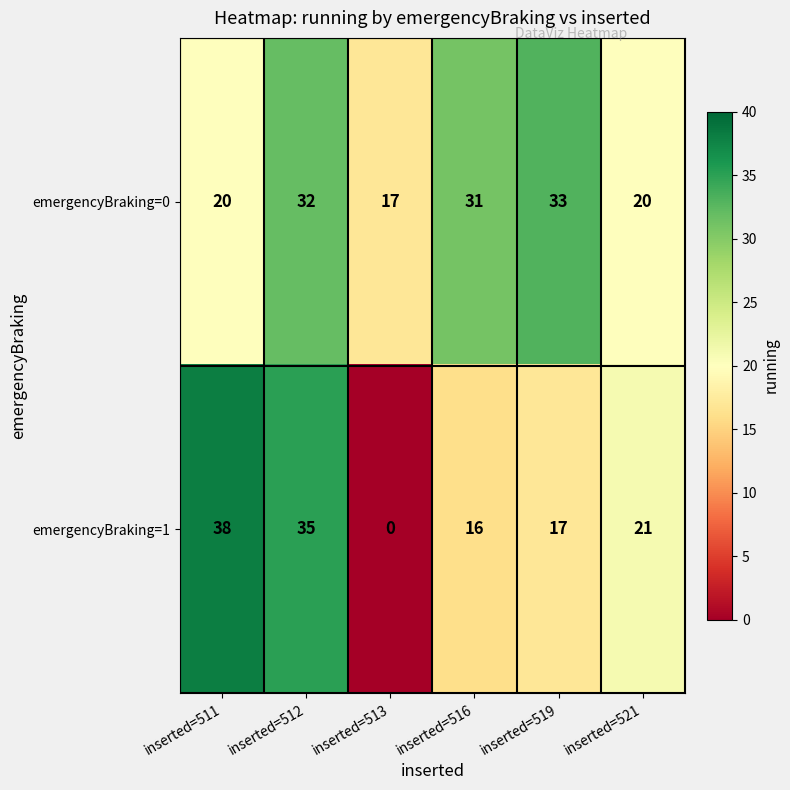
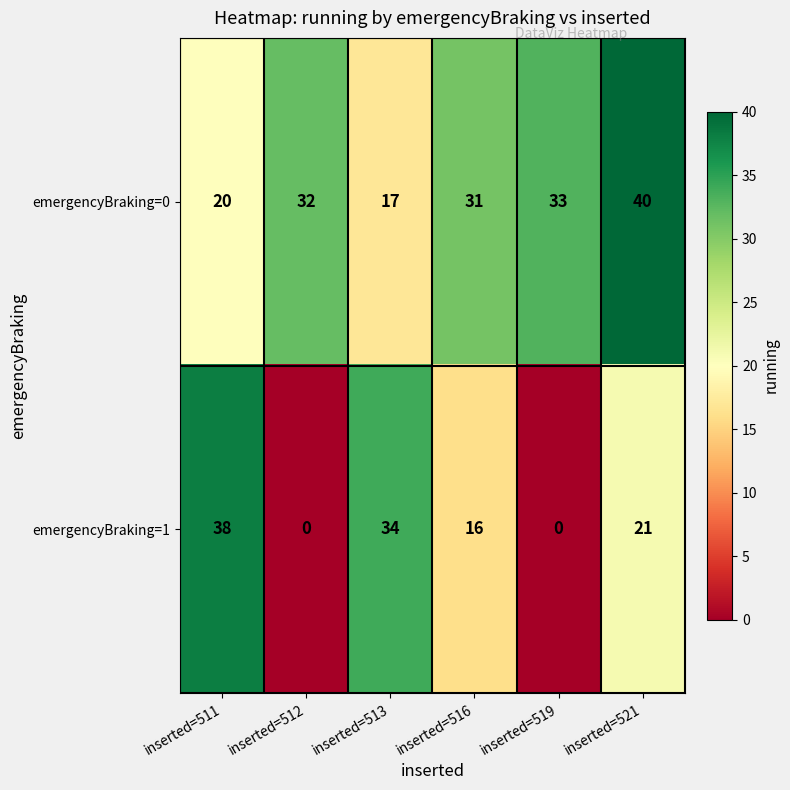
emergencyBraking=0, inserted=521: 20 -> 40
emergencyBraking=1, inserted=512: 35 -> 0
emergencyBraking=1, inserted=513: 0 -> 34
emergencyBraking=1, inserted=519: 17 -> 0
